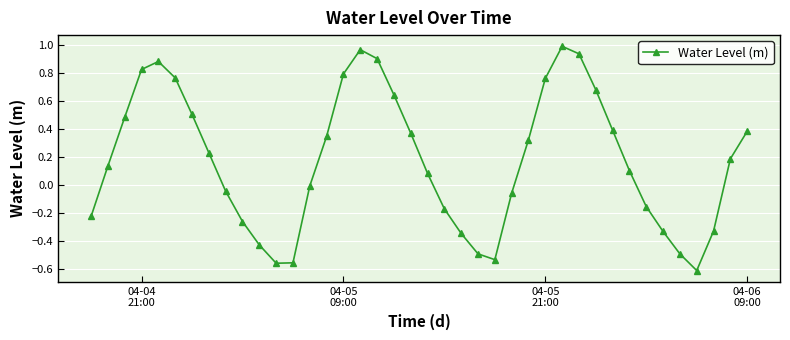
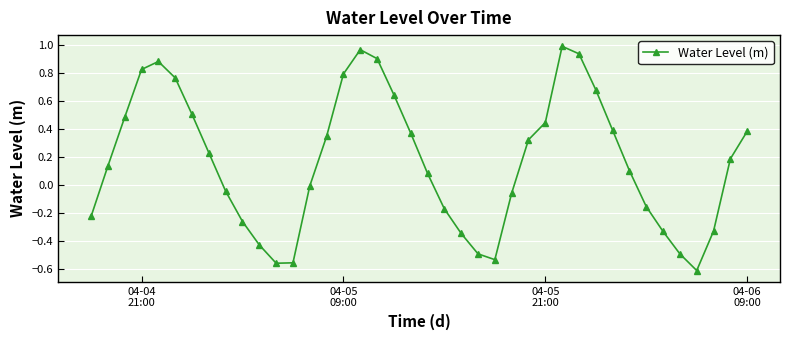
04-05 21:00: 0.76 -> 0.45
